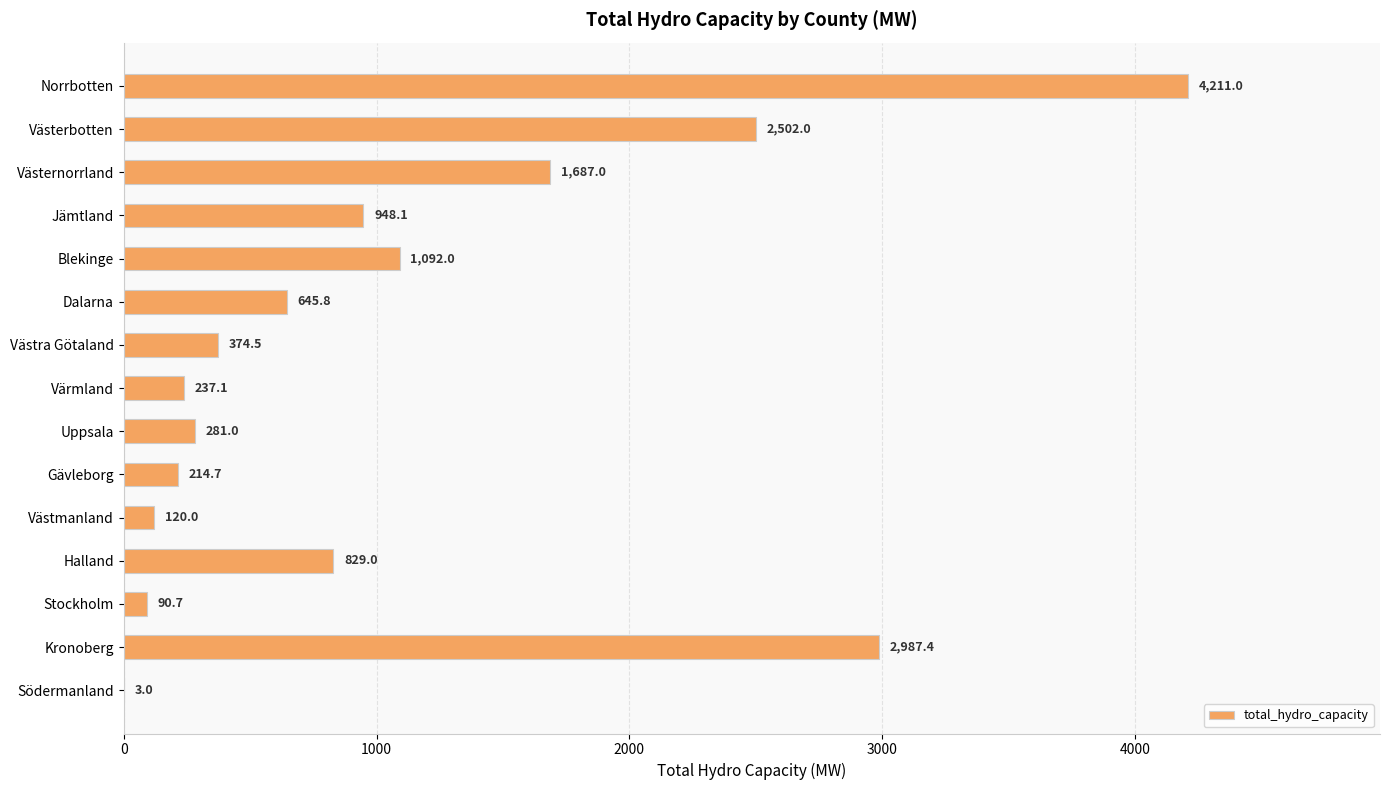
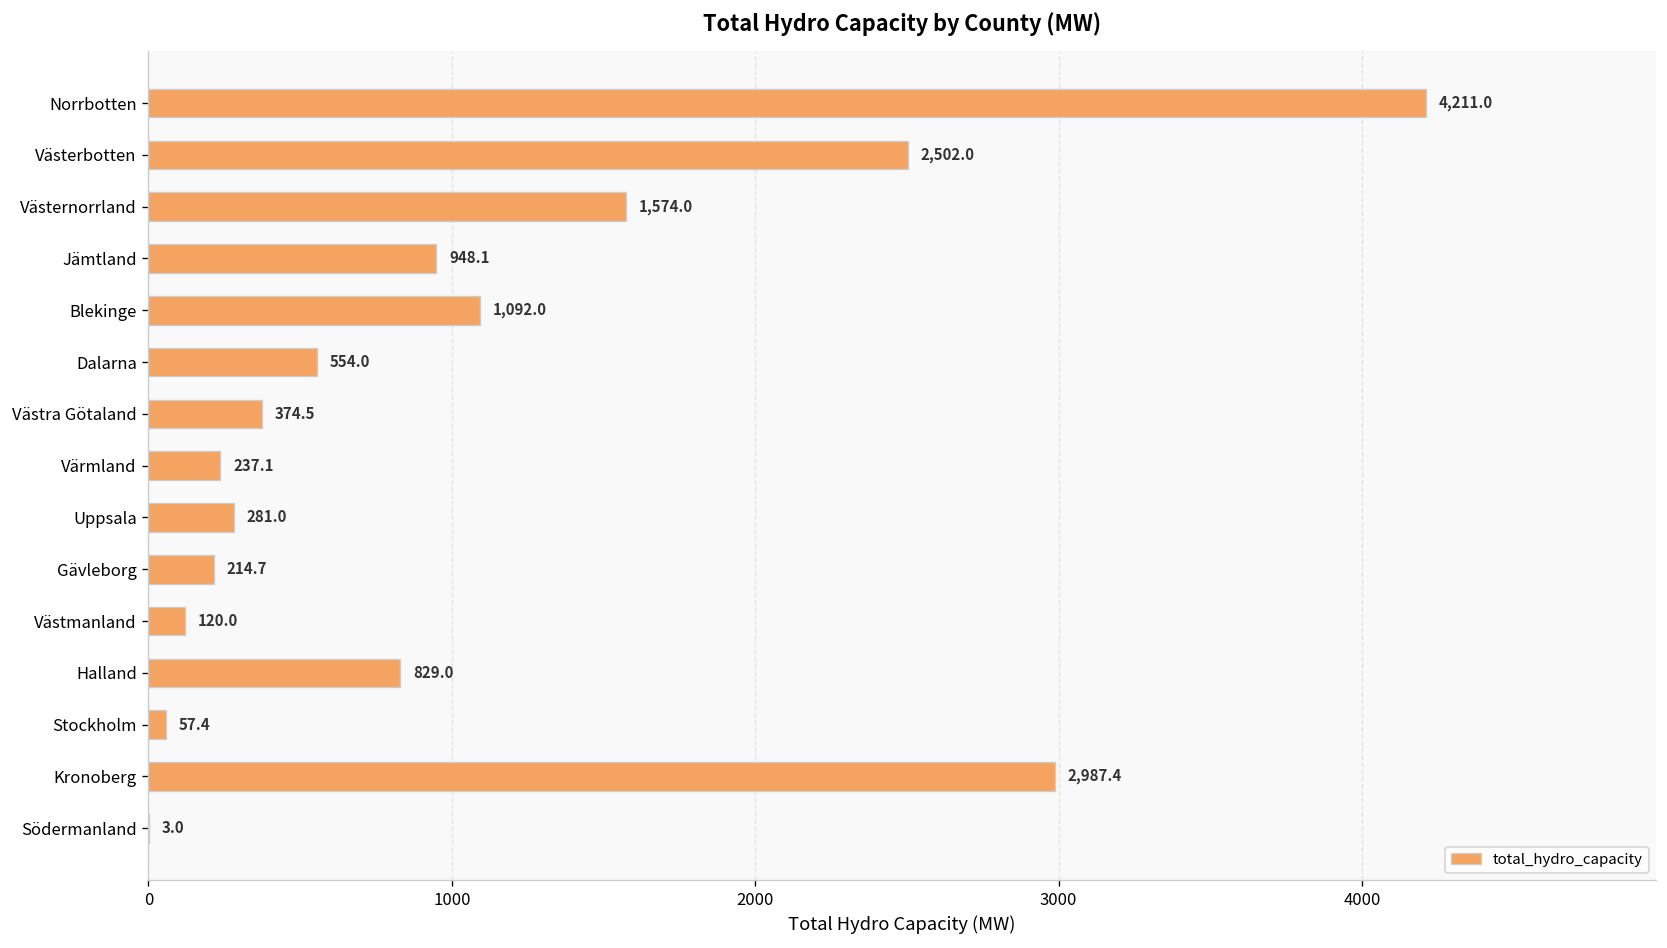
Västernorrland: 1,687.0 -> 1,574.0
Dalarna: 645.8 -> 554.0
Stockholm: 90.7 -> 57.4
